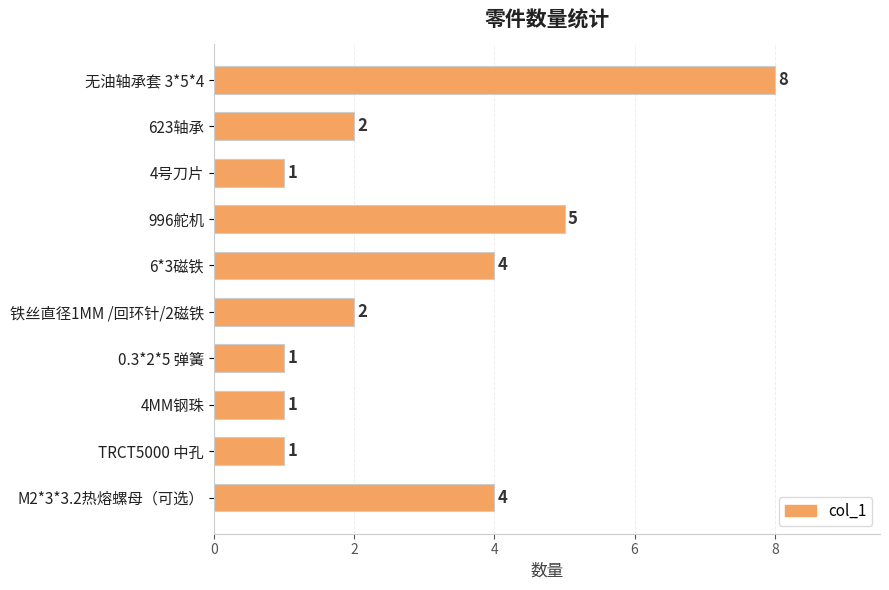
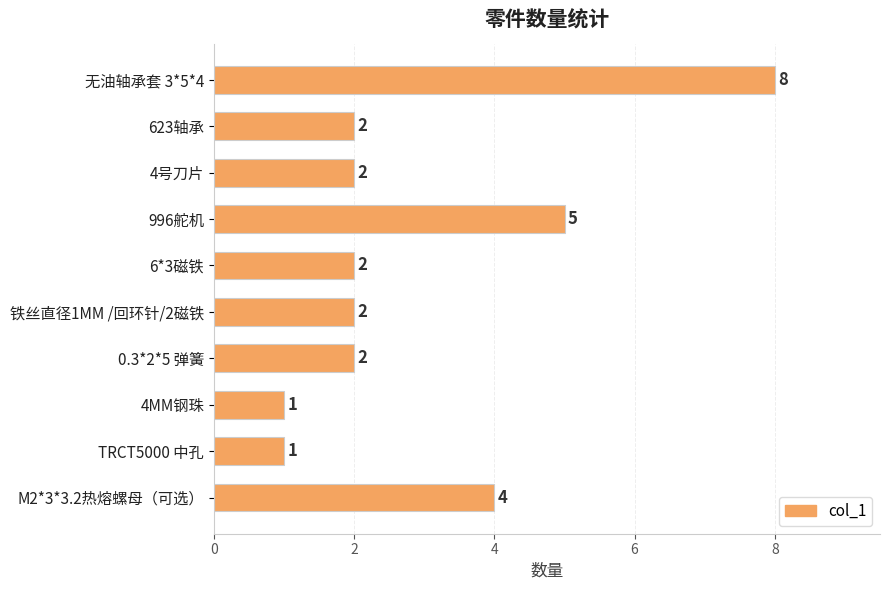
4号刀片: 1 -> 2
6*3磁铁: 4 -> 2
0.3*2*5 弹簧: 1 -> 2
